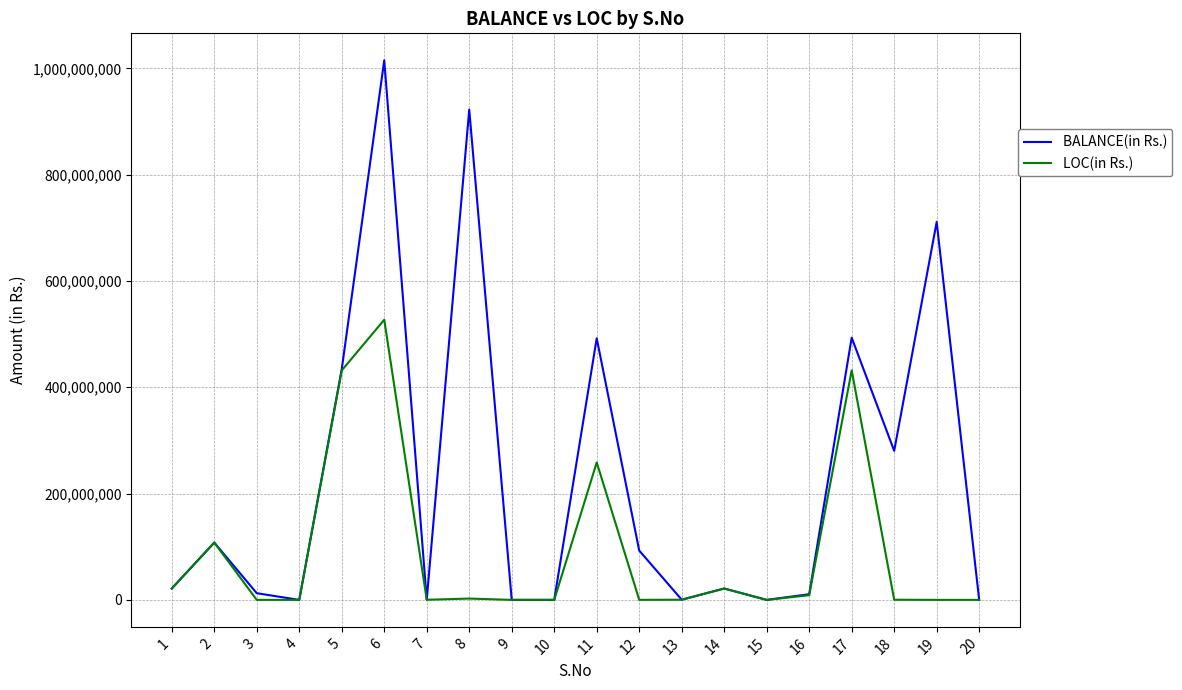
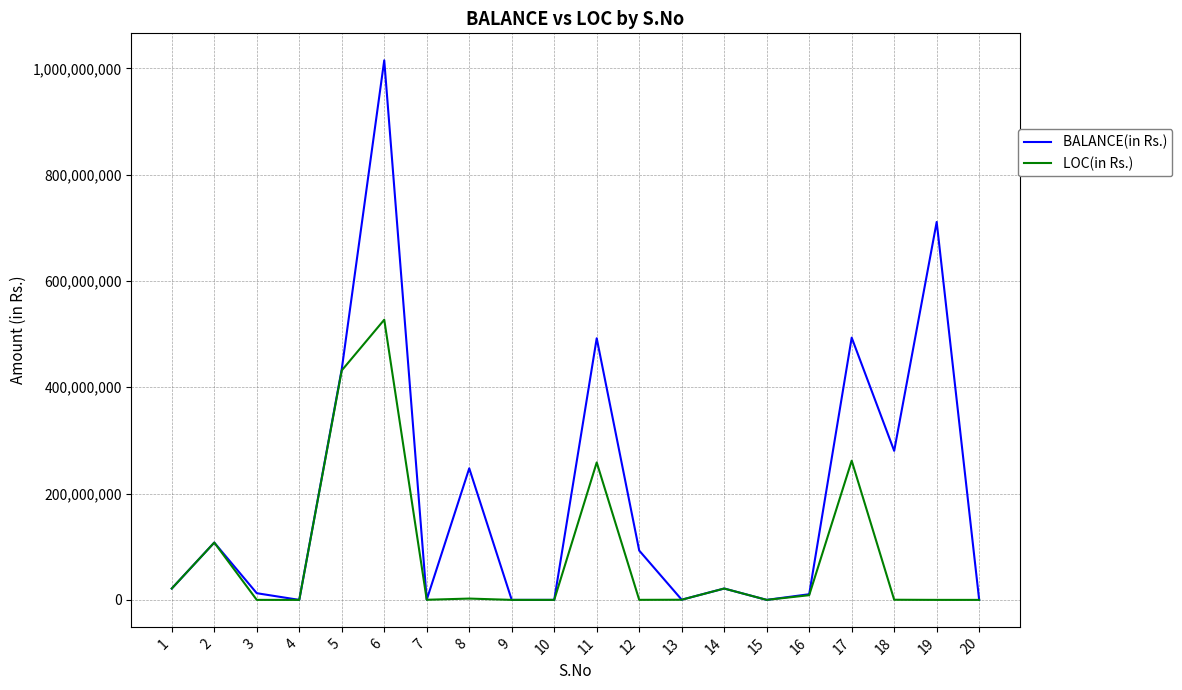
BALANCE(in Rs.), 8: 920,000,000 -> 250,000,000
LOC(in Rs.), 17: 430,000,000 -> 260,000,000
